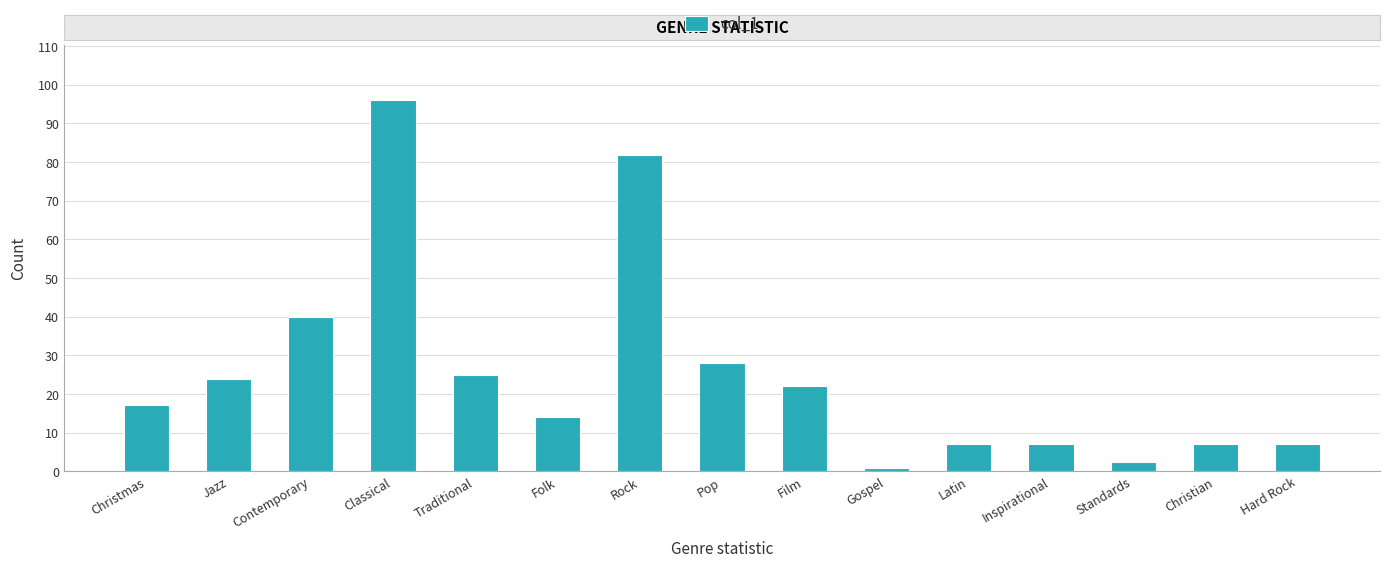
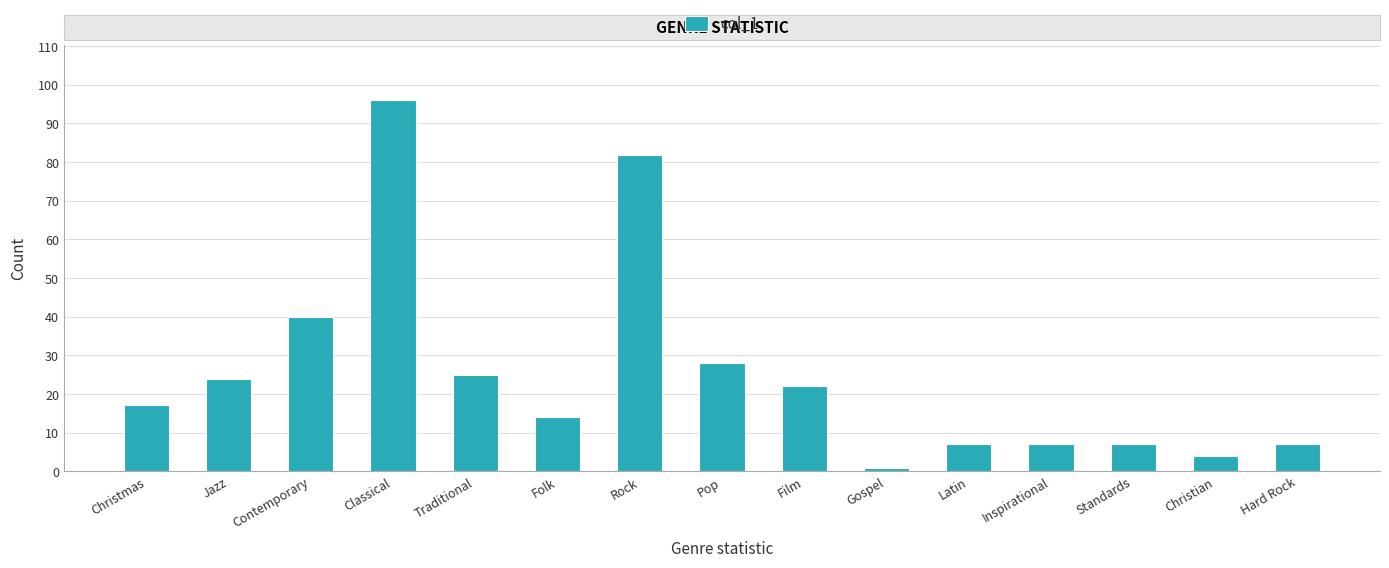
Standards: 2 -> 7
Christian: 7 -> 4
